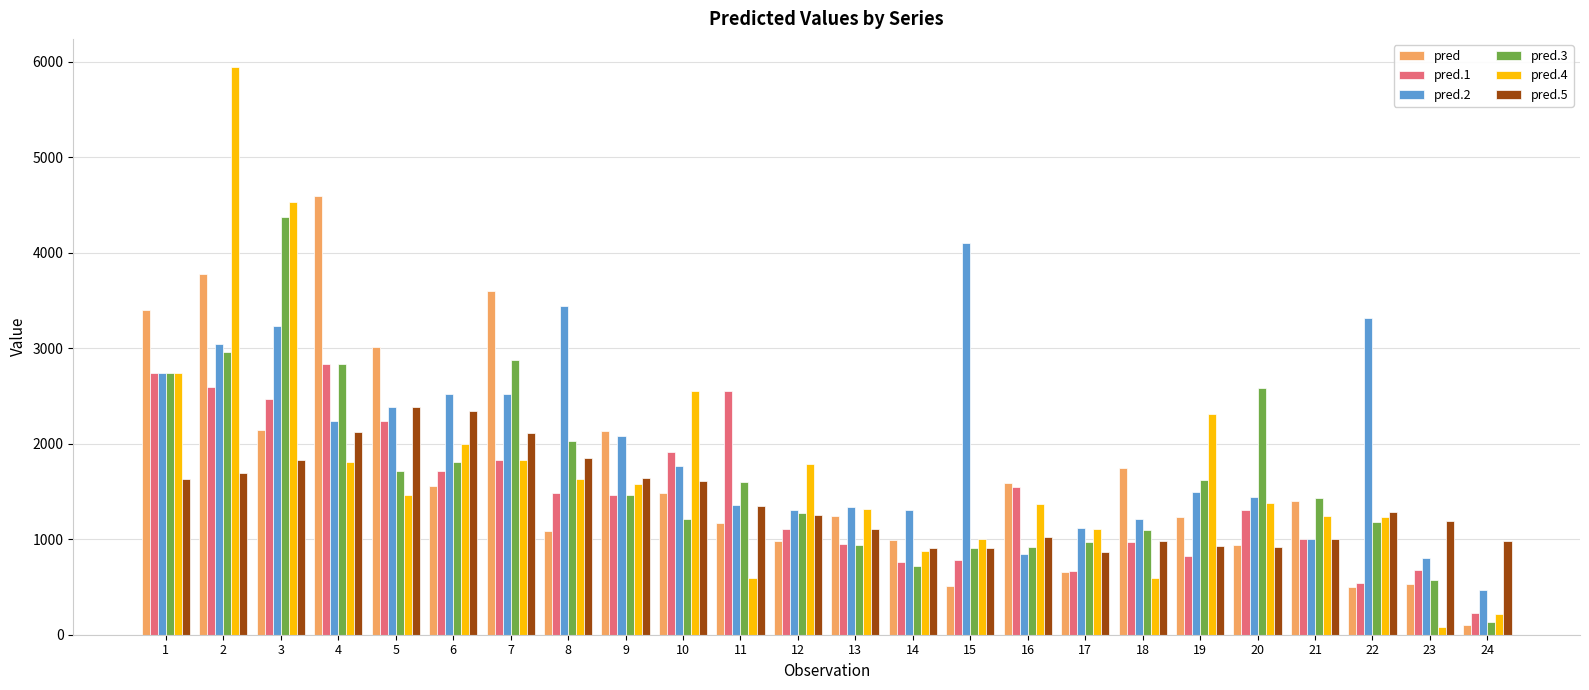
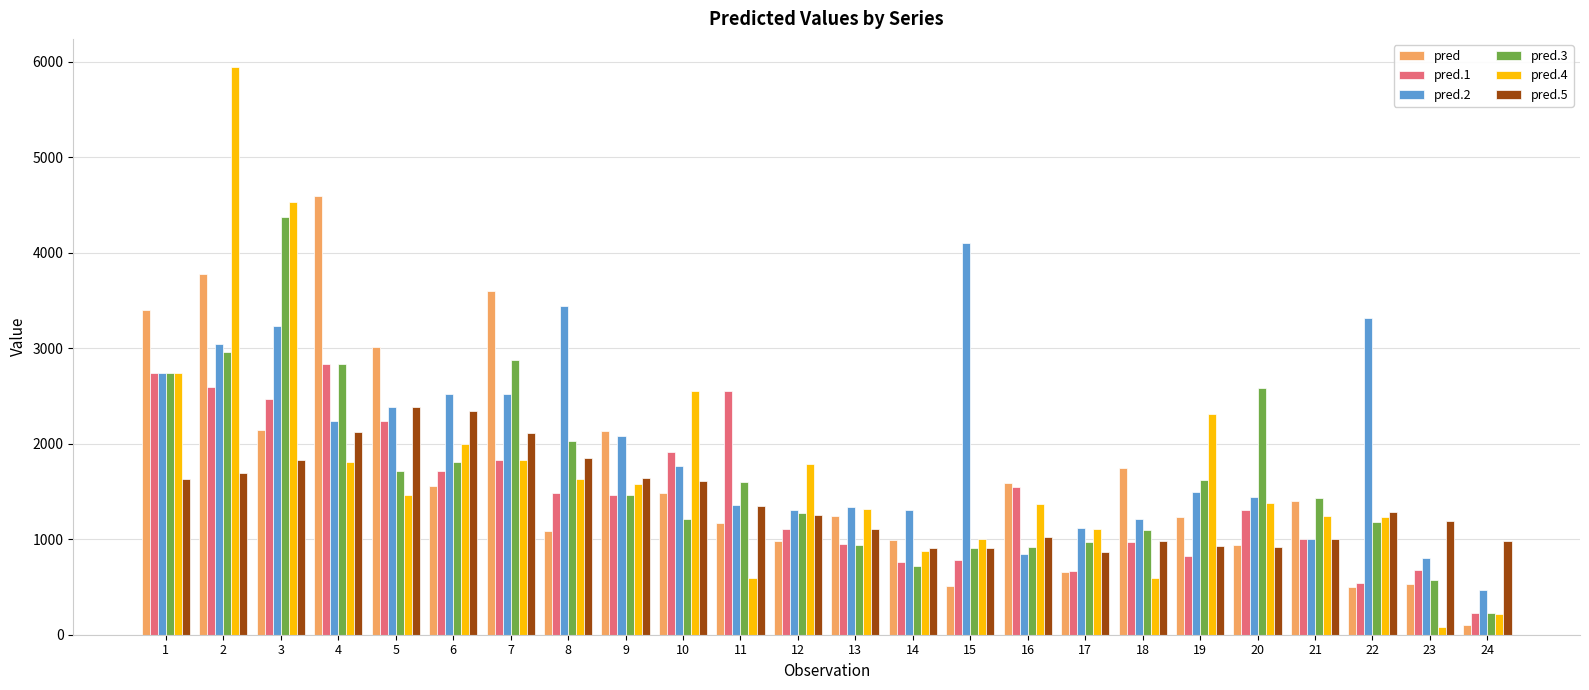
pred.3, 24: 100 -> 200
